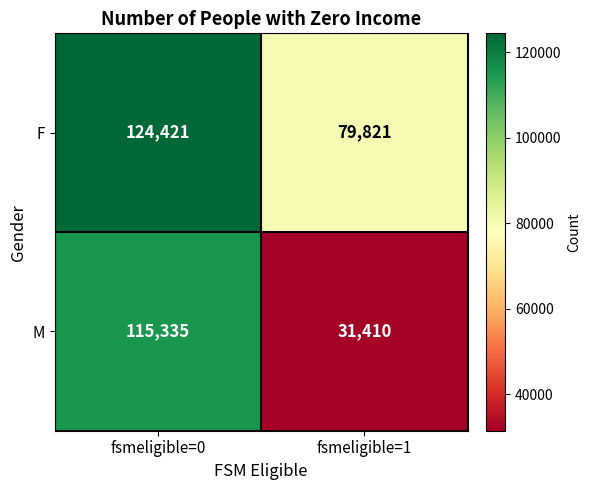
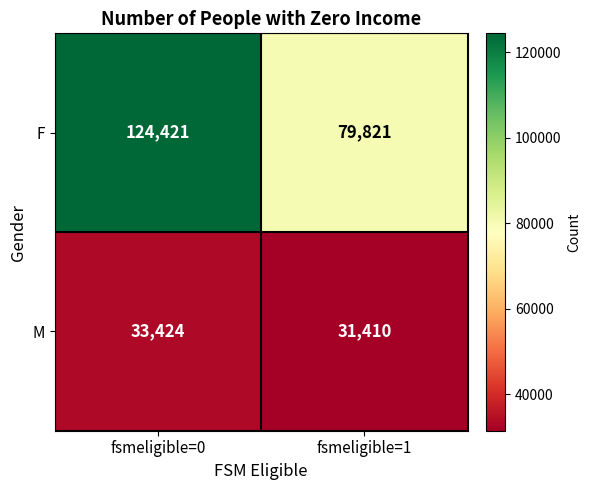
M, fsmeligible=0: 115,335 -> 33,424
